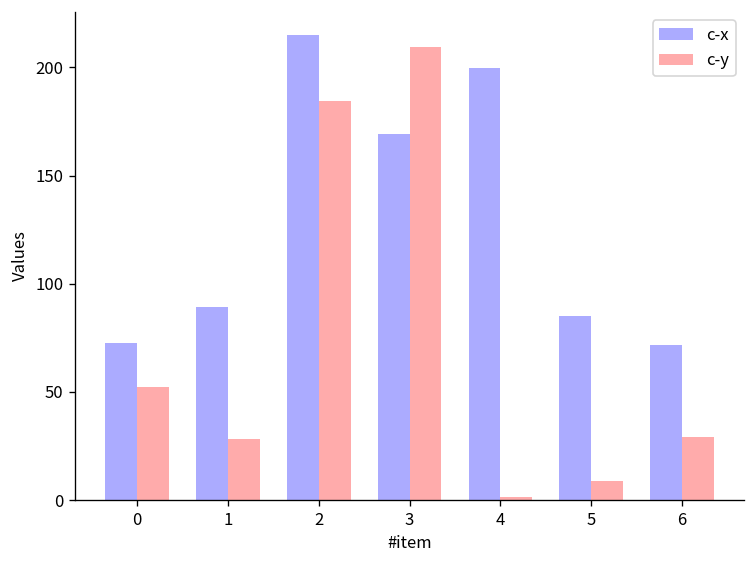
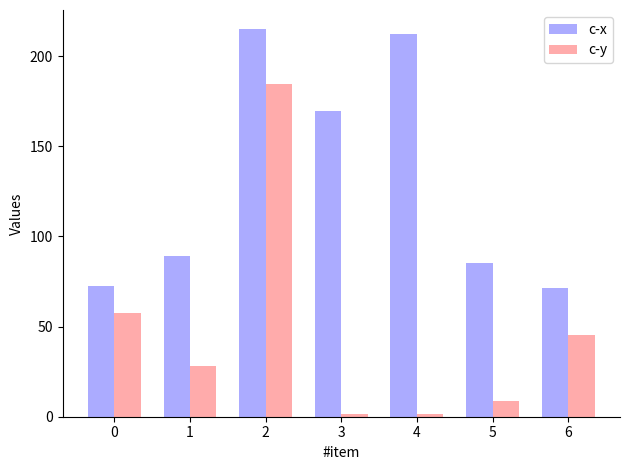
c-y, 0: 52 -> 58
c-y, 3: 209 -> 2
c-x, 4: 200 -> 212
c-y, 6: 29 -> 45
